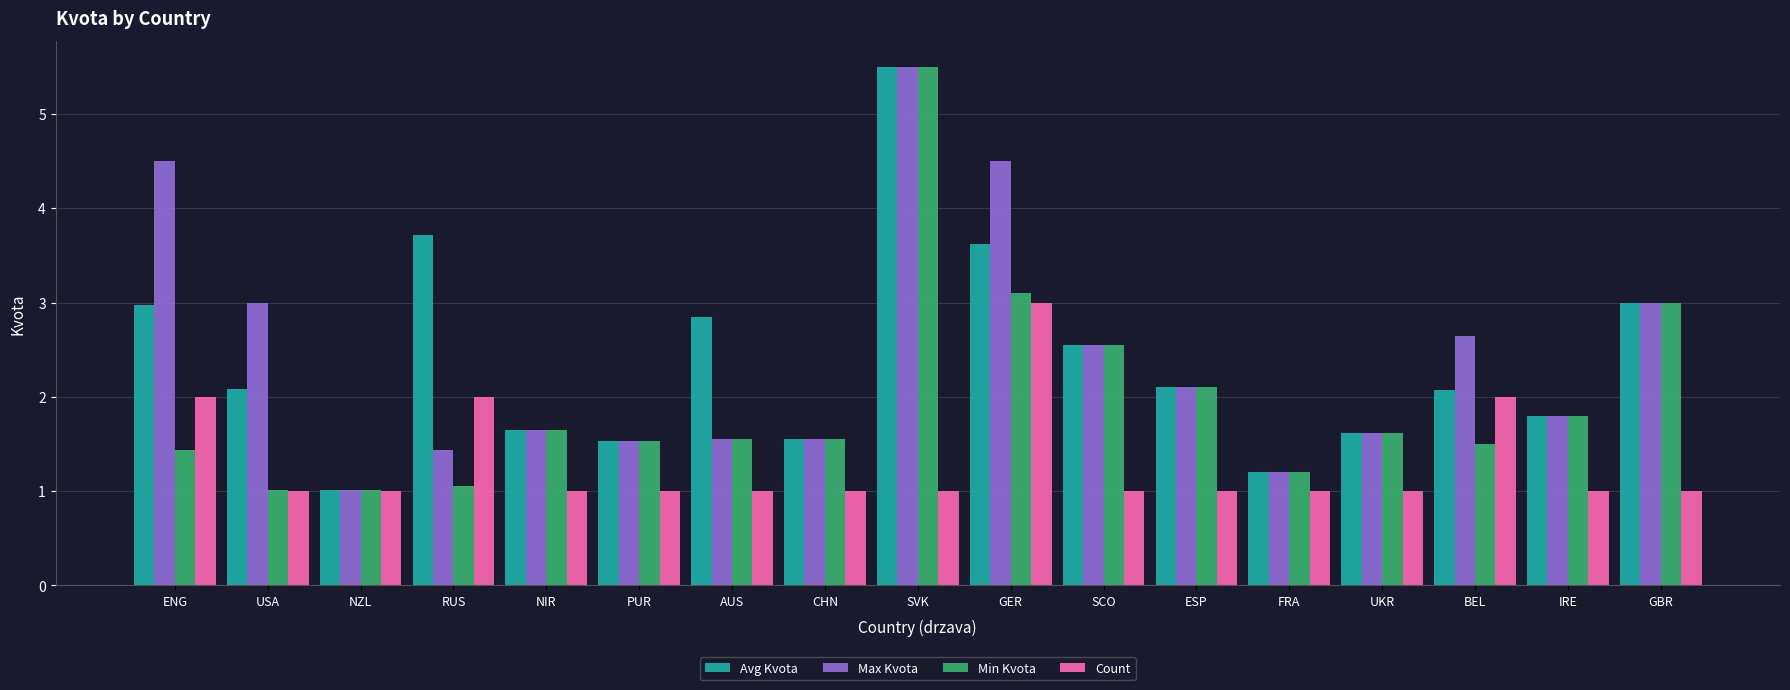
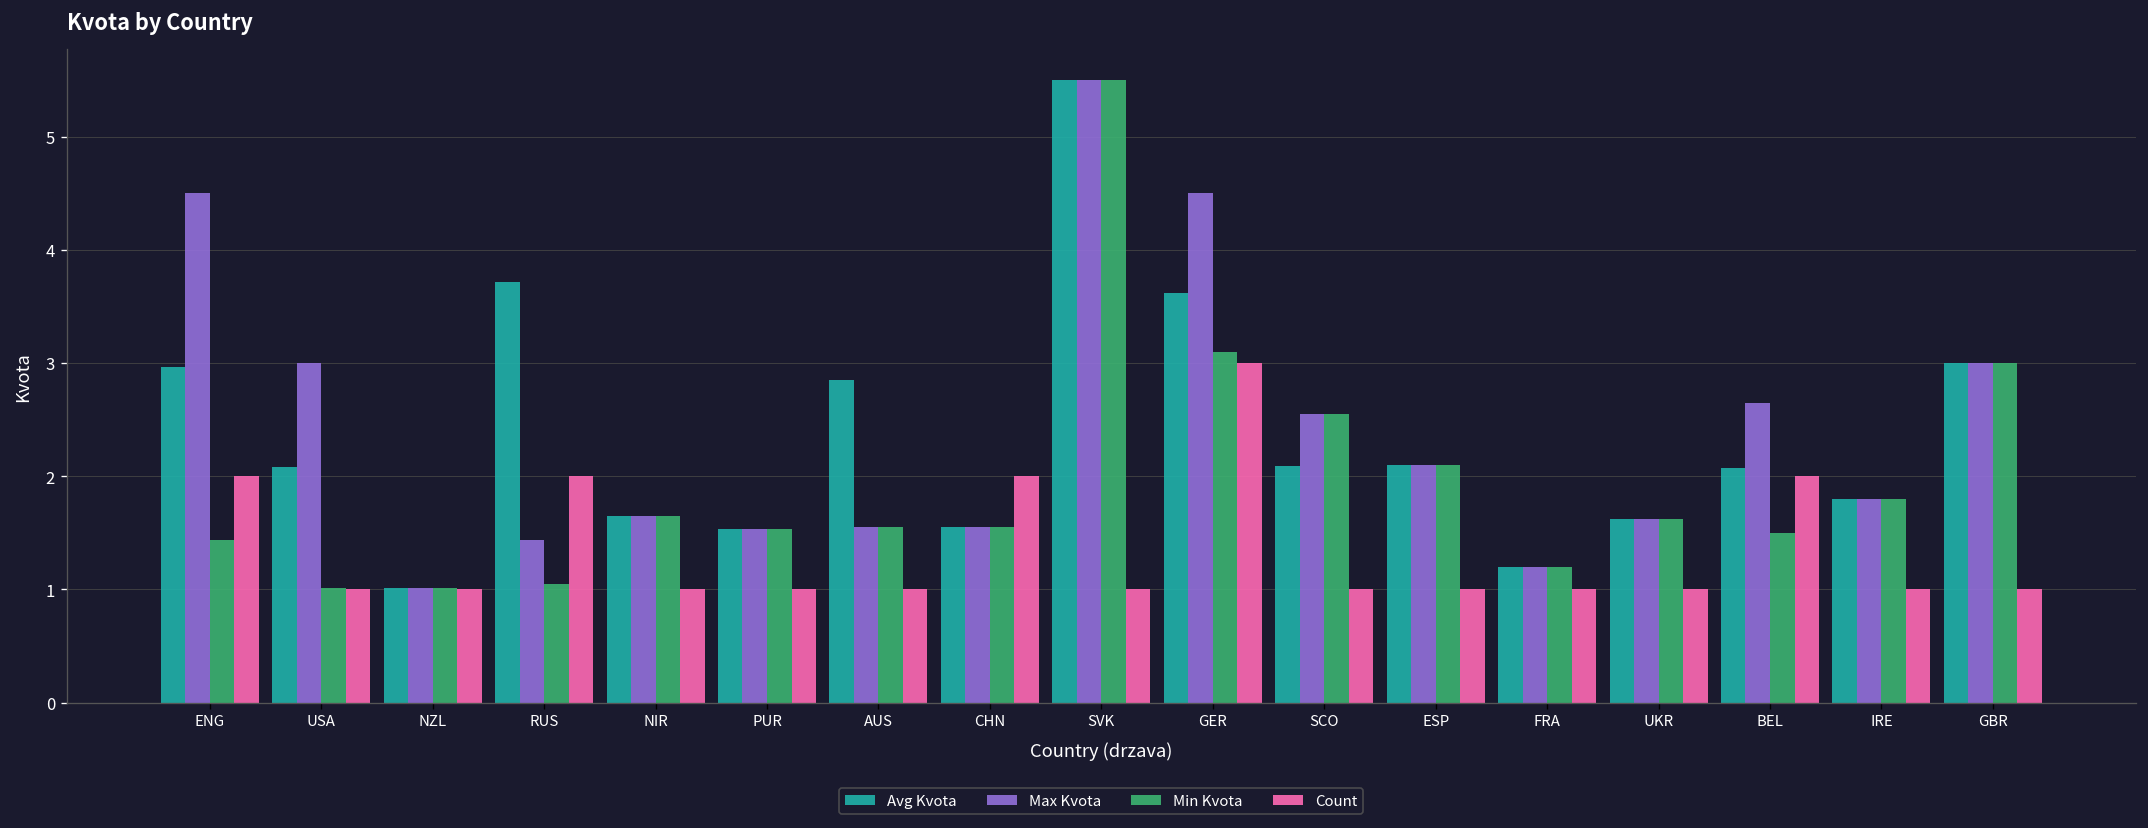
Count, CHN: 1 -> 2
Avg Kvota, SCO: 2.6 -> 2.1
